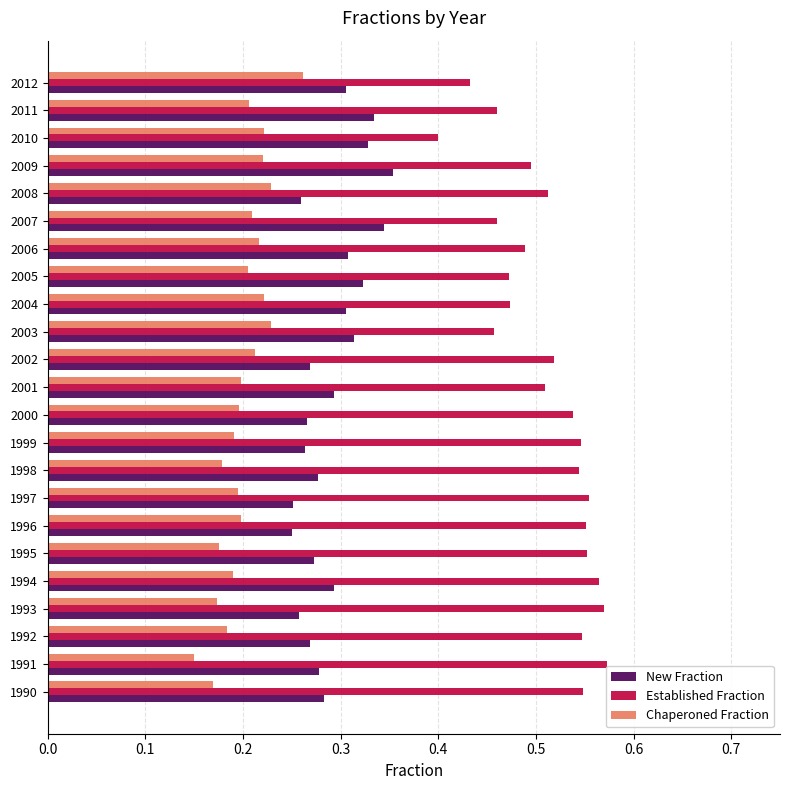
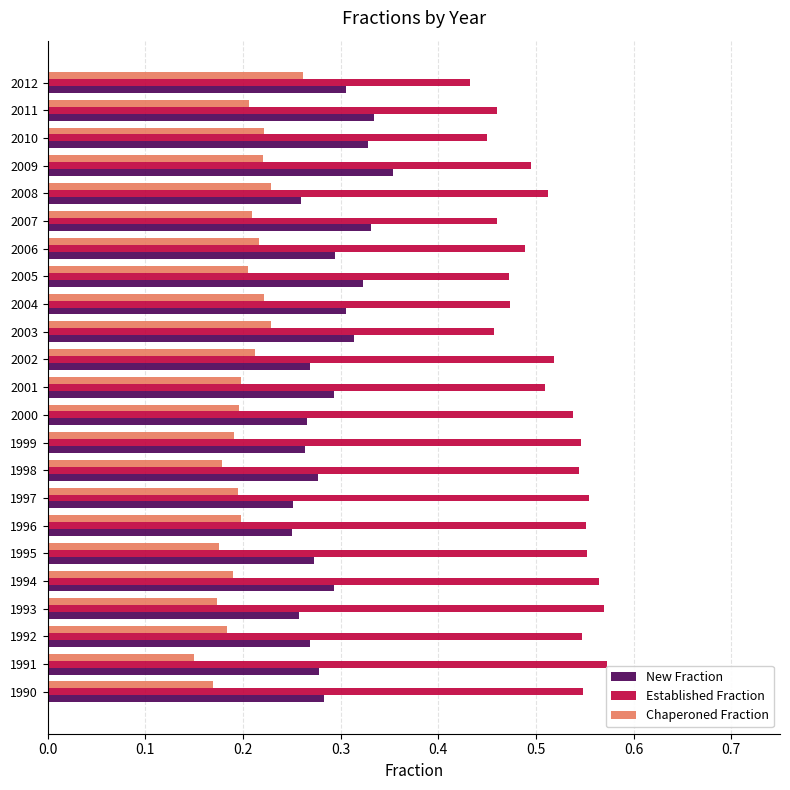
Established Fraction, 2010: 0.40 -> 0.45
New Fraction, 2007: 0.34 -> 0.33
New Fraction, 2006: 0.31 -> 0.29
